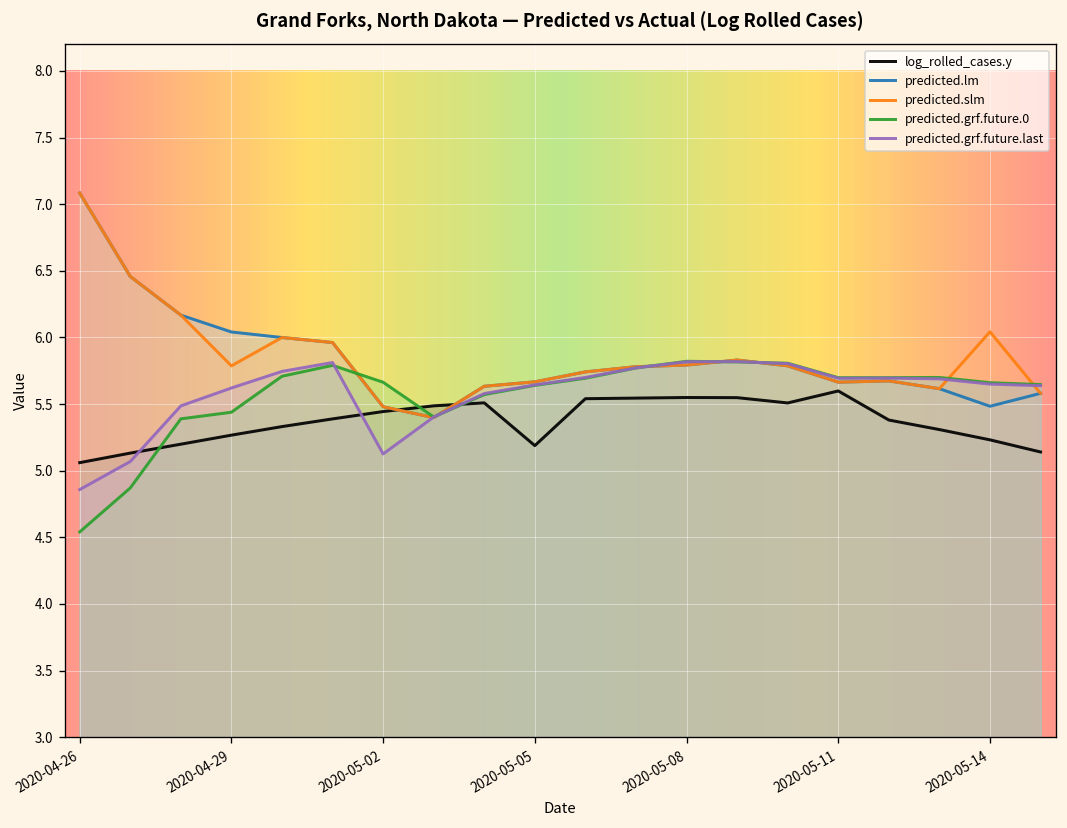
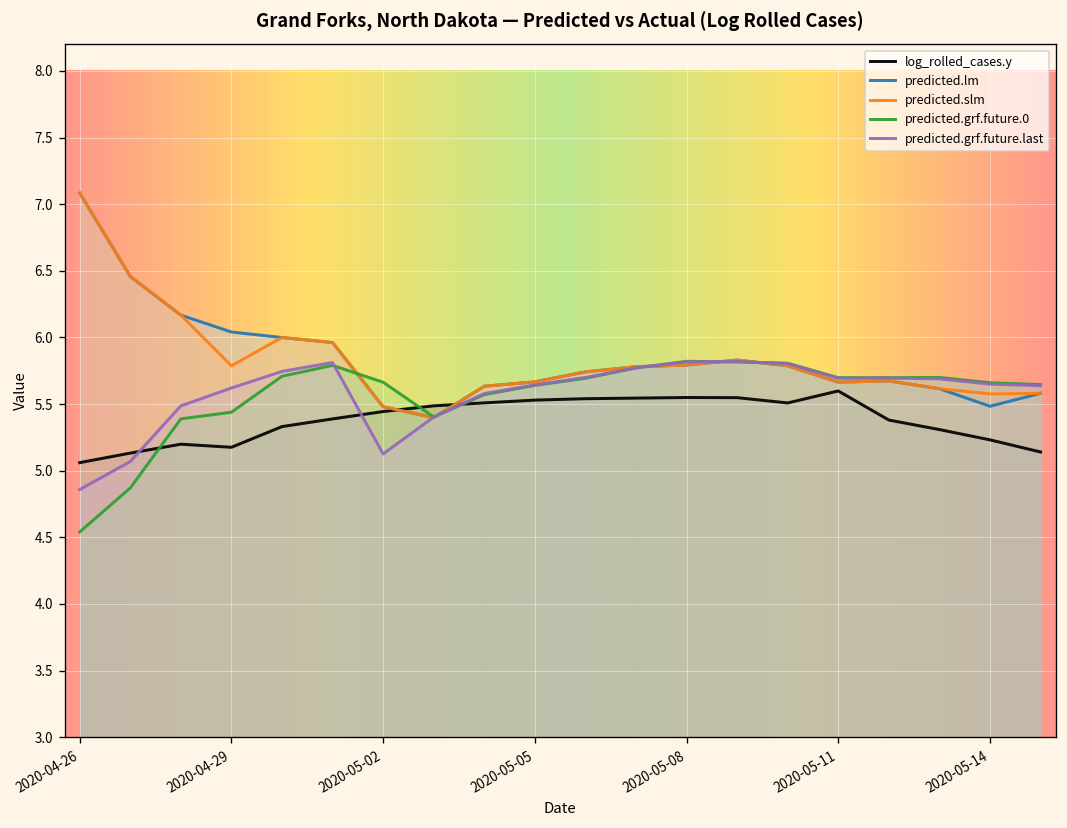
log_rolled_cases.y, 2020-04-29: 5.27 -> 5.18
log_rolled_cases.y, 2020-05-05: 5.19 -> 5.53
predicted.slm, 2020-05-14: 6.04 -> 5.58
